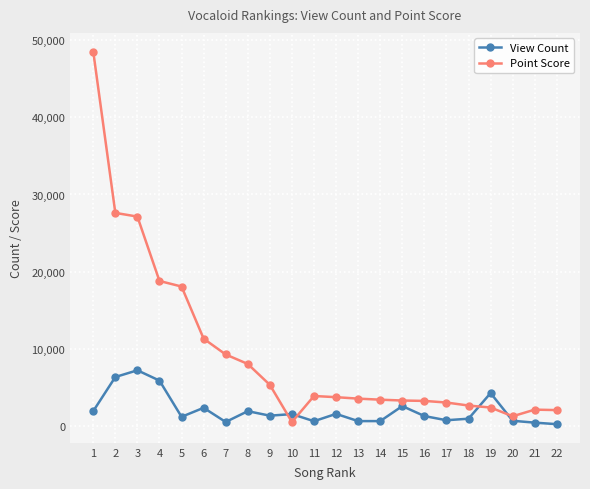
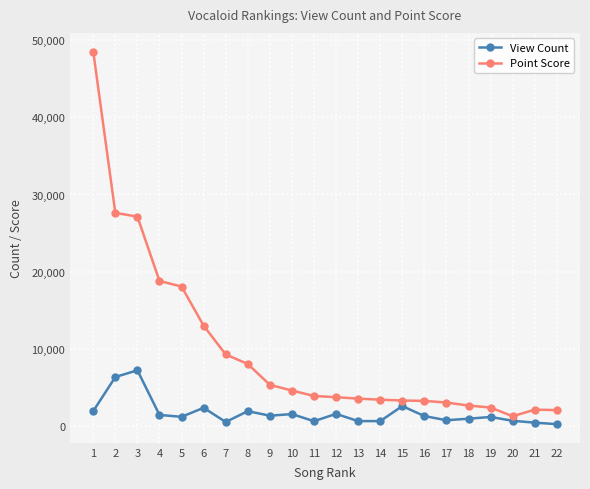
View Count, 4: 6,000 -> 1,000
Point Score, 6: 11,000 -> 13,000
Point Score, 10: 0 -> 5,000
View Count, 19: 4,000 -> 1,000
